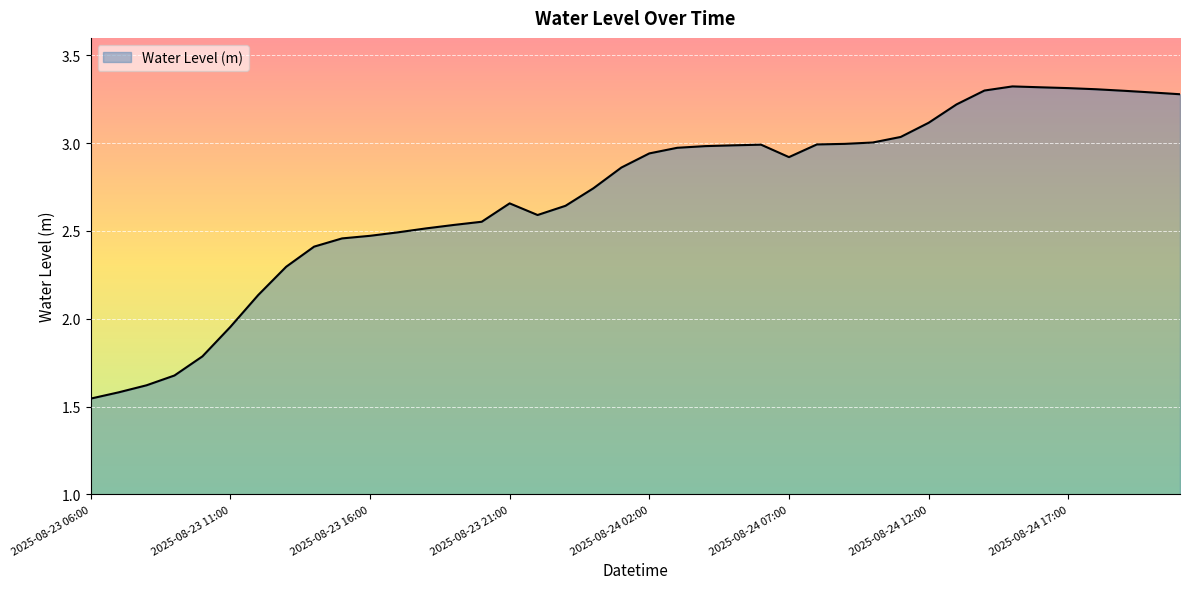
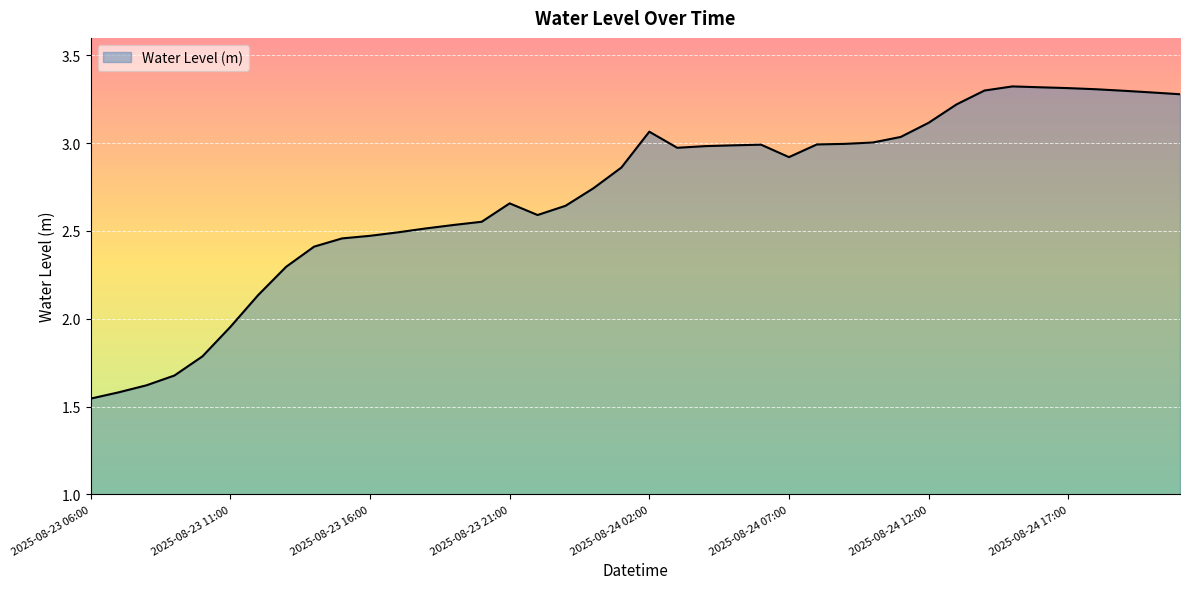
2025-08-24 02:00: 2.94 -> 3.07
